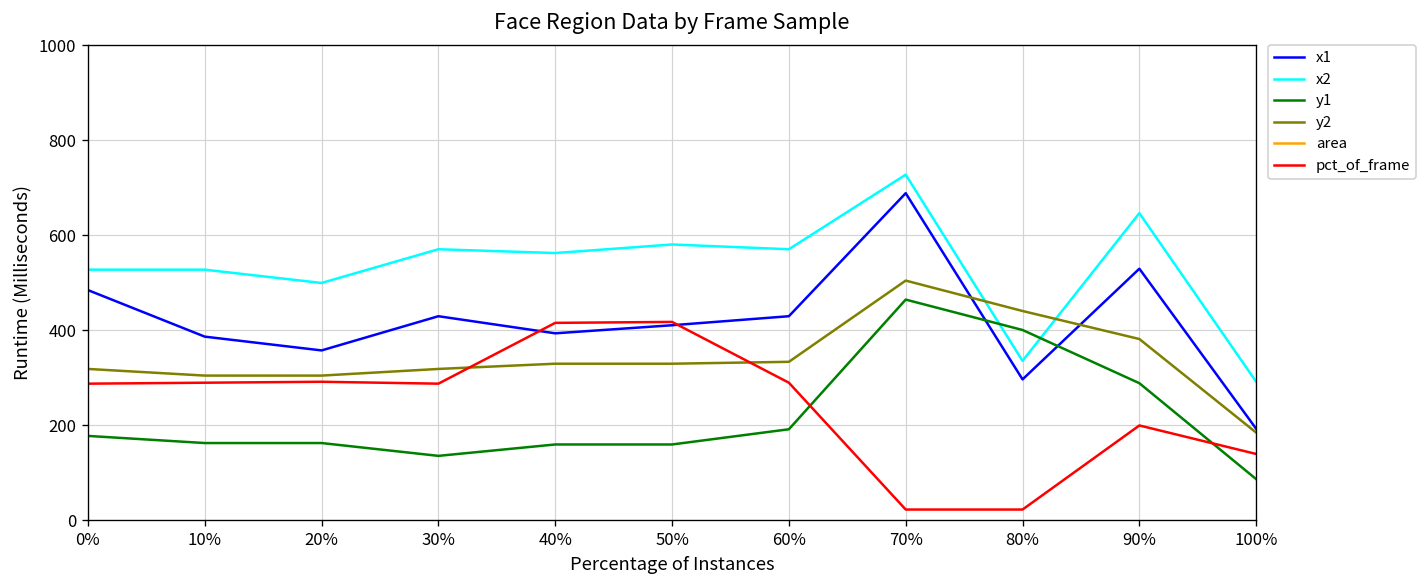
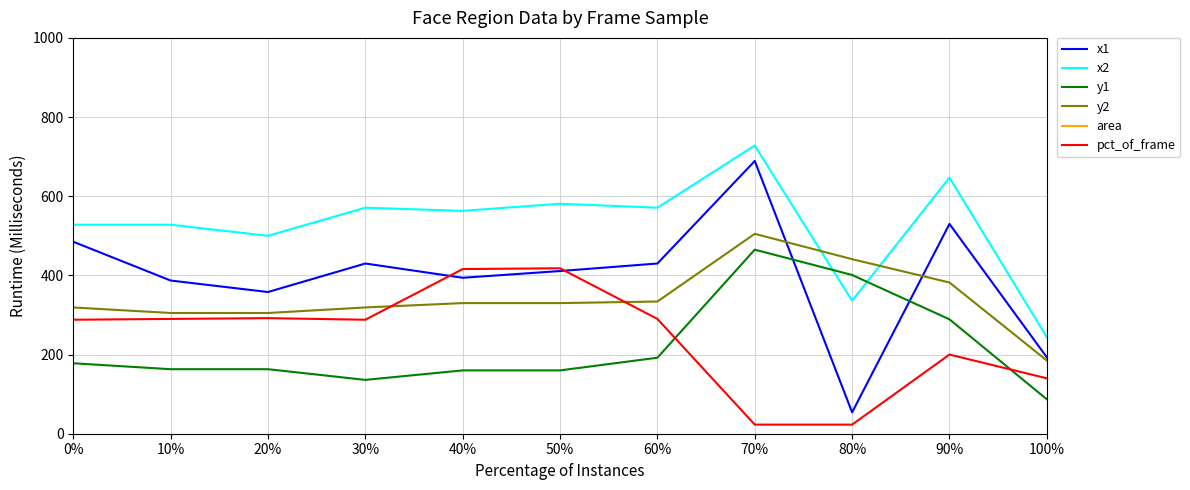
x1, 80%: 300 -> 50
x2, 100%: 290 -> 240
